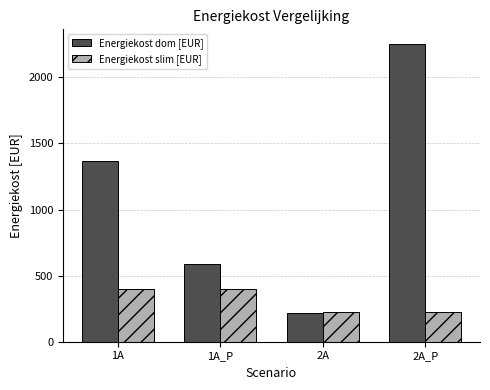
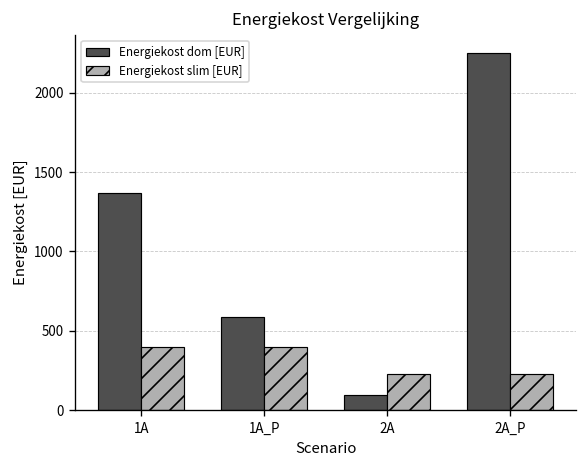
Energiekost dom [EUR], 2A: 220 -> 100
